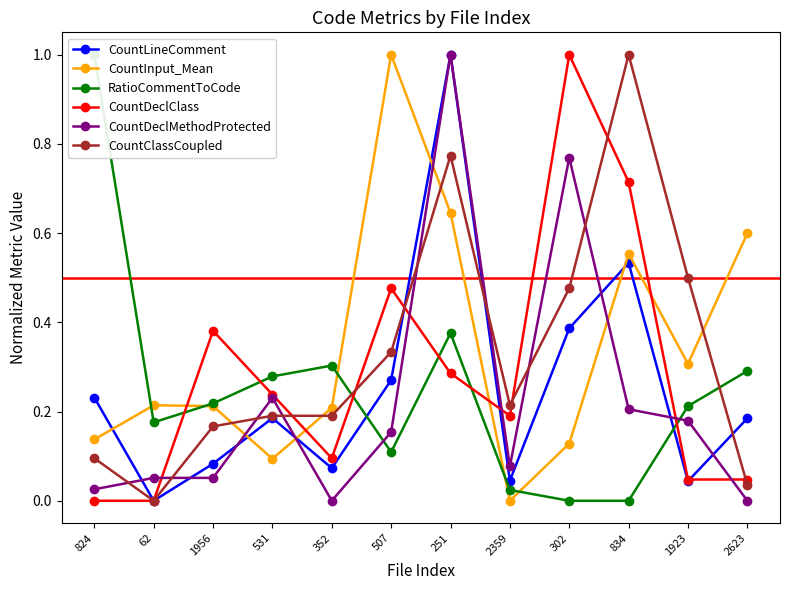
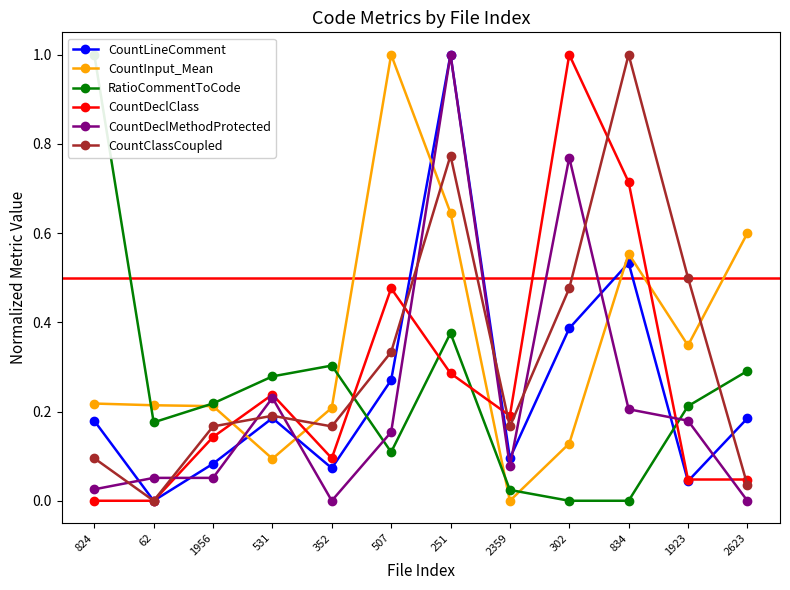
CountLineComment, 824: 0.23 -> 0.18
CountInput_Mean, 824: 0.14 -> 0.22
CountDeclClass, 1956: 0.38 -> 0.14
CountClassCoupled, 352: 0.19 -> 0.17
CountLineComment, 2359: 0.05 -> 0.10
CountClassCoupled, 2359: 0.21 -> 0.17
CountInput_Mean, 1923: 0.31 -> 0.35
